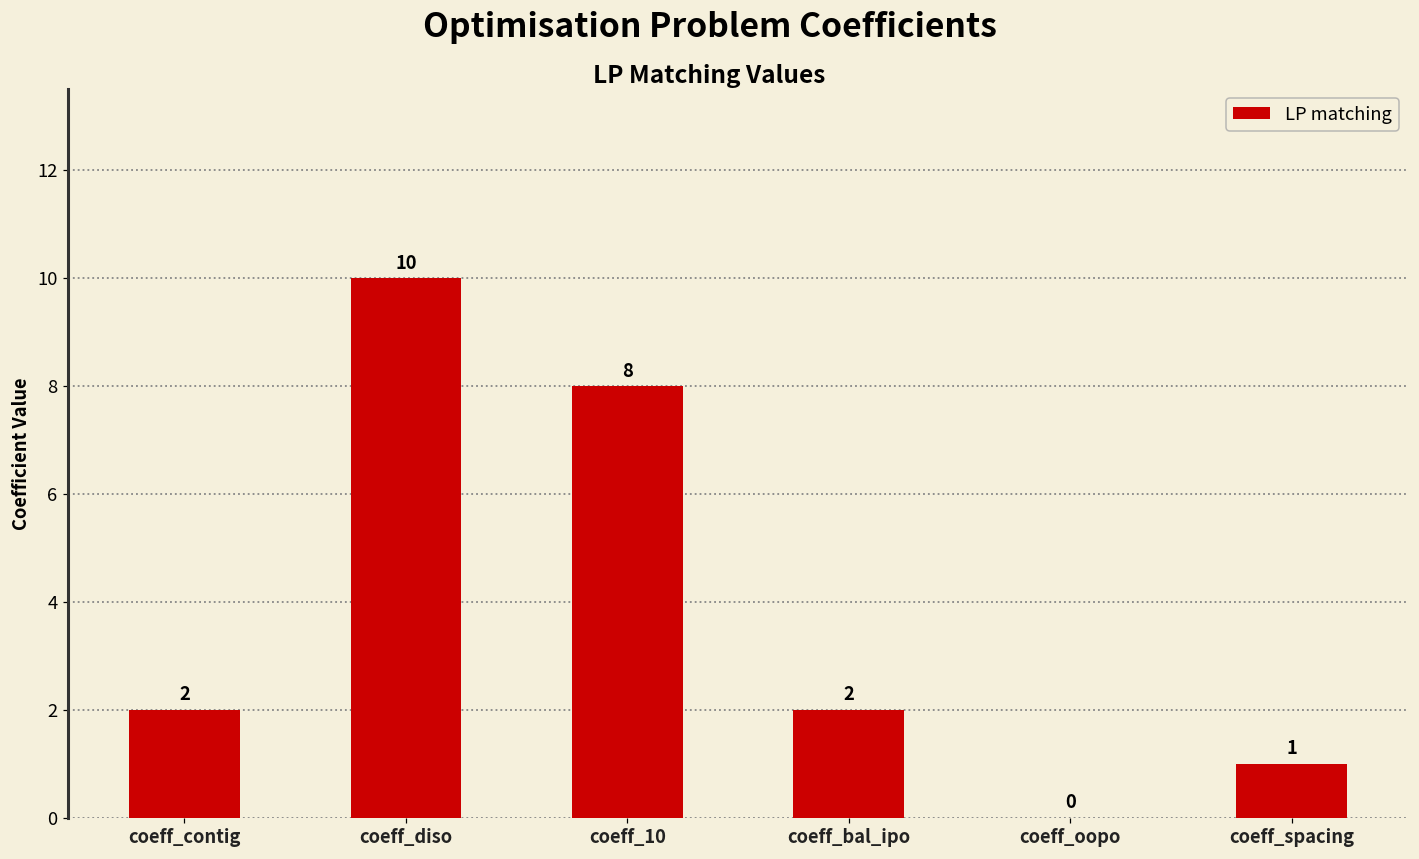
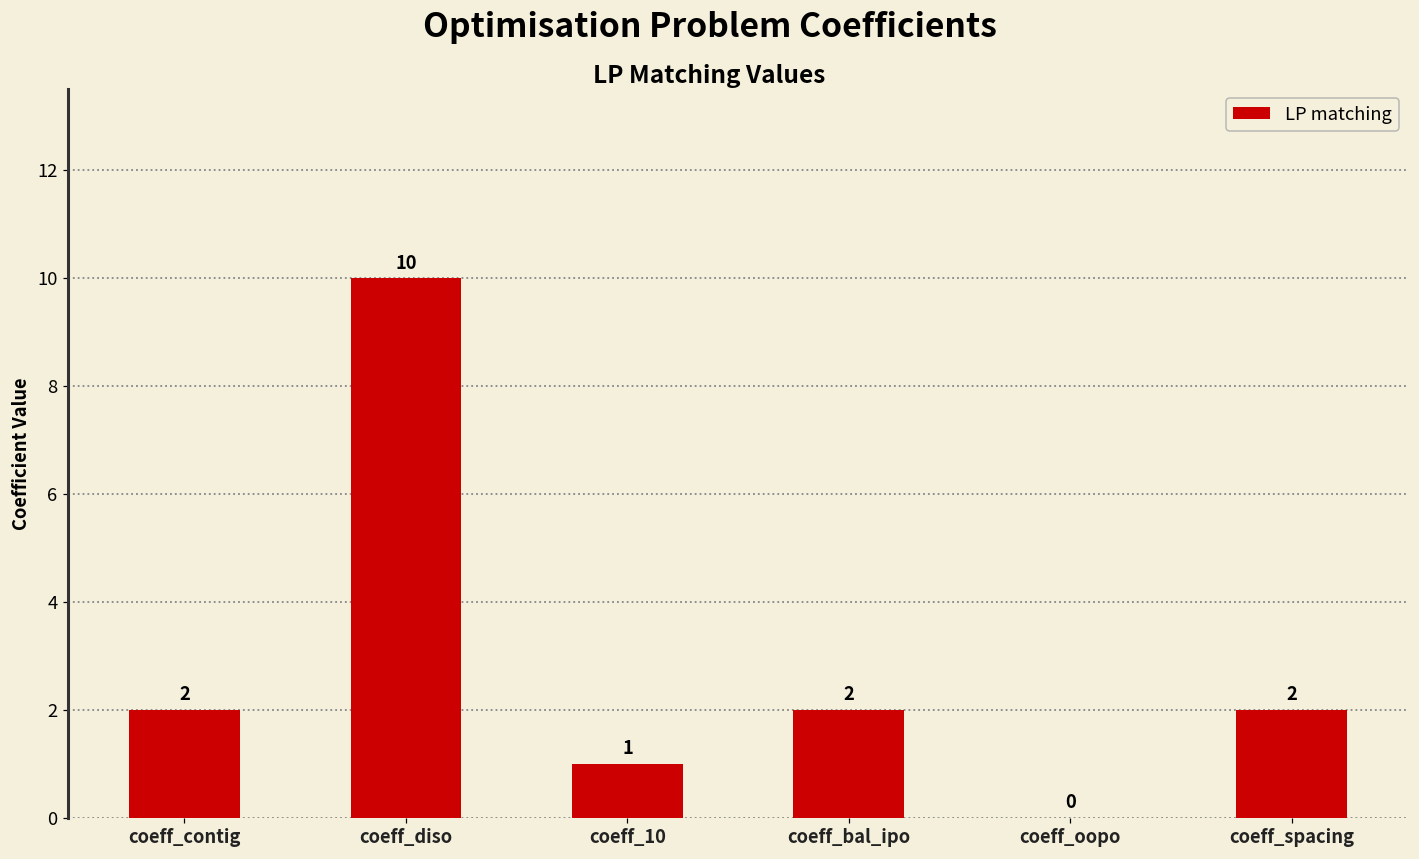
coeff_10: 8 -> 1
coeff_spacing: 1 -> 2
